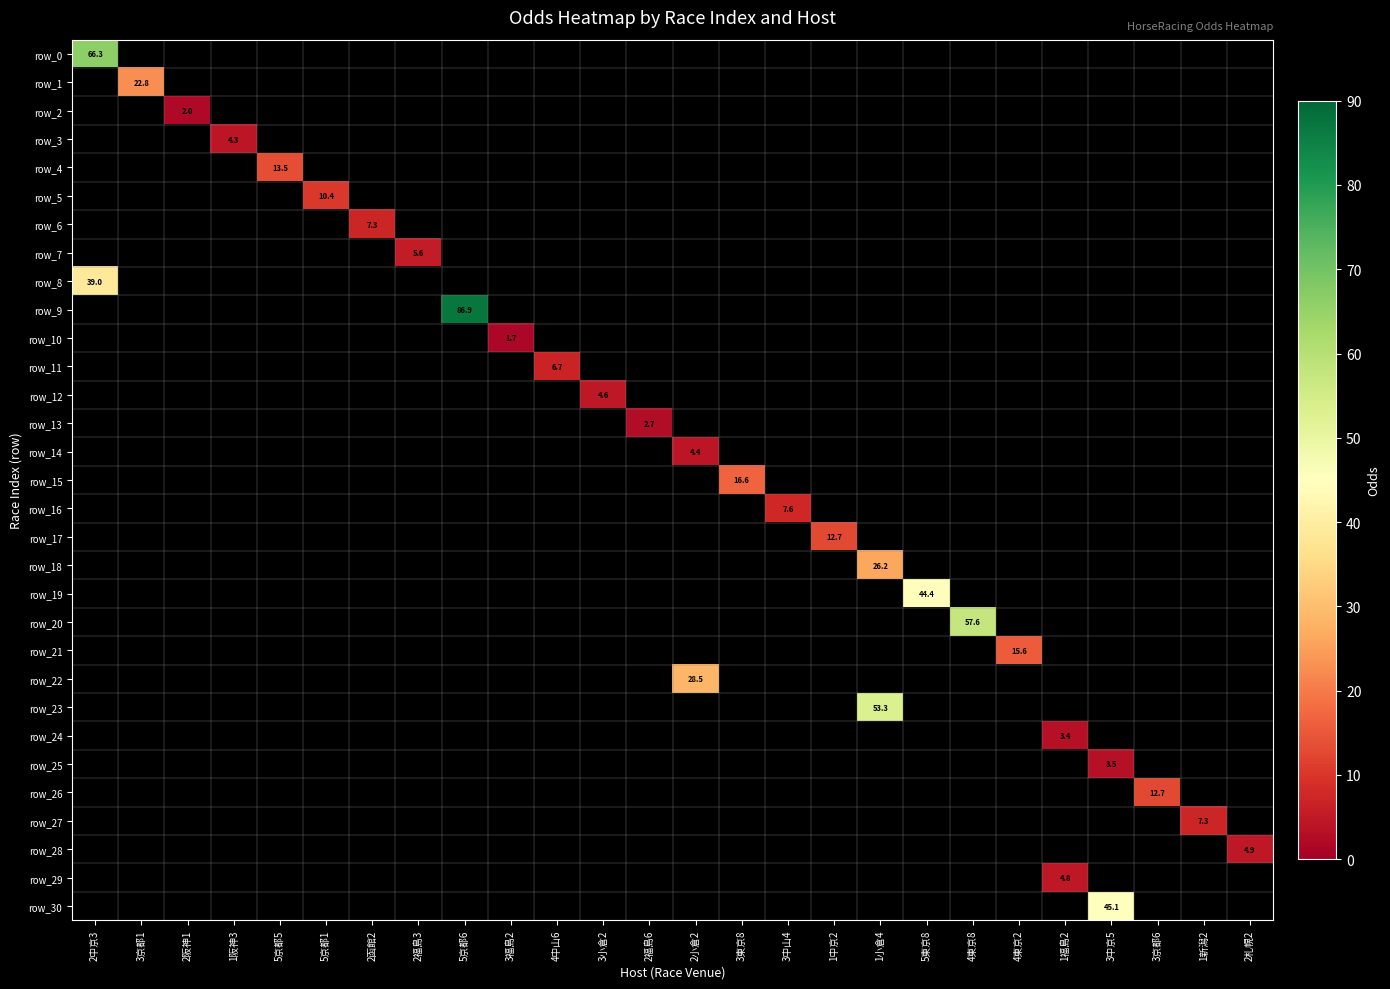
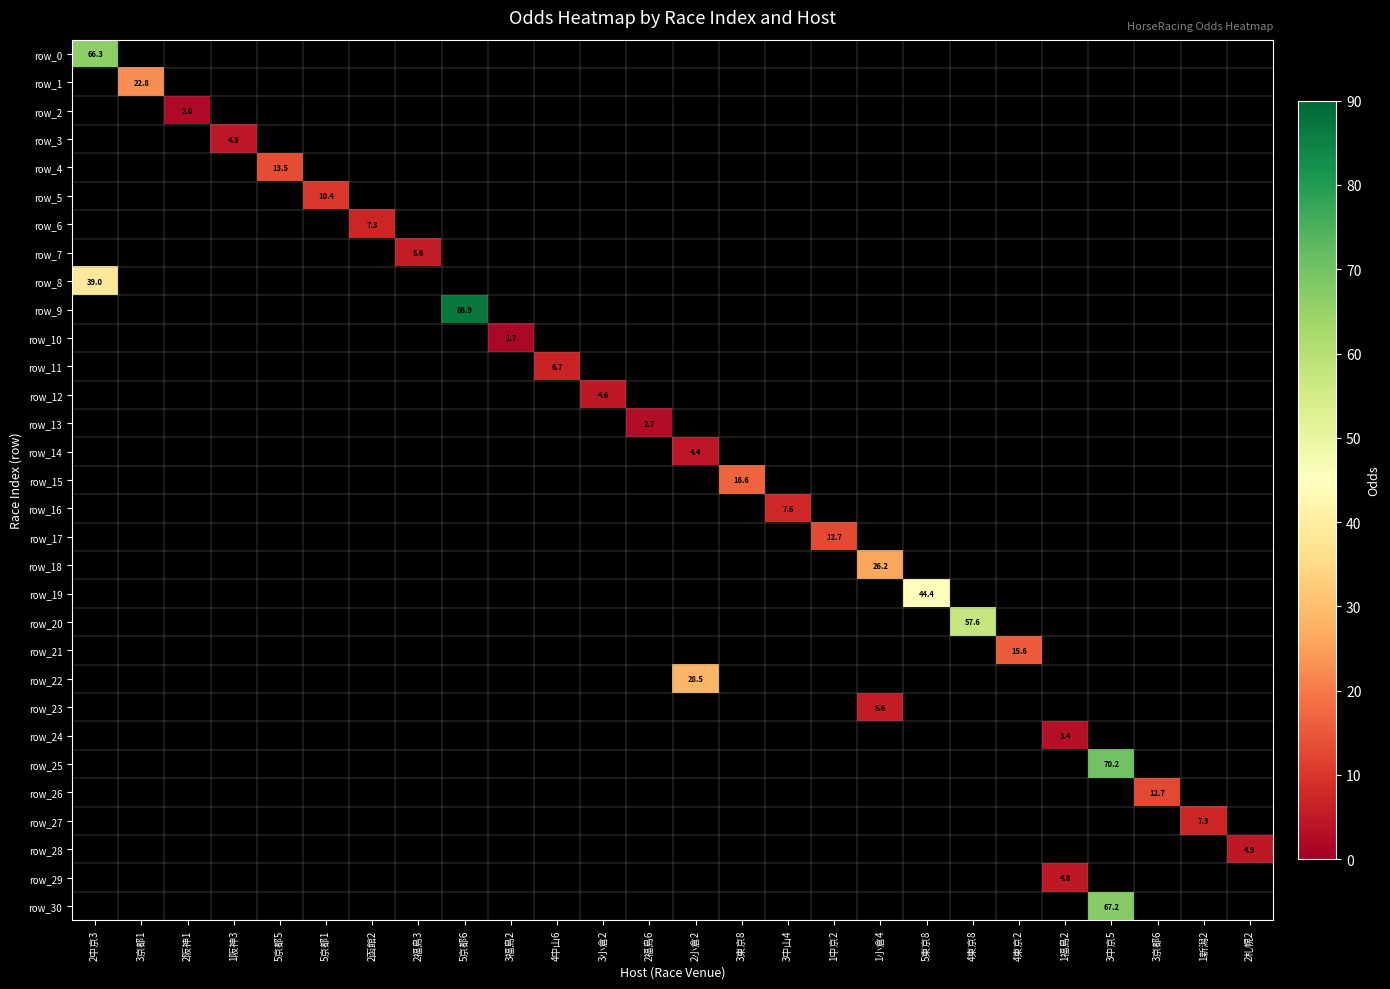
row_23, 1小倉4: 53.3 -> 5.6
row_25, 3中京5: 3.5 -> 70.2
row_30, 3中京5: 45.1 -> 67.2
